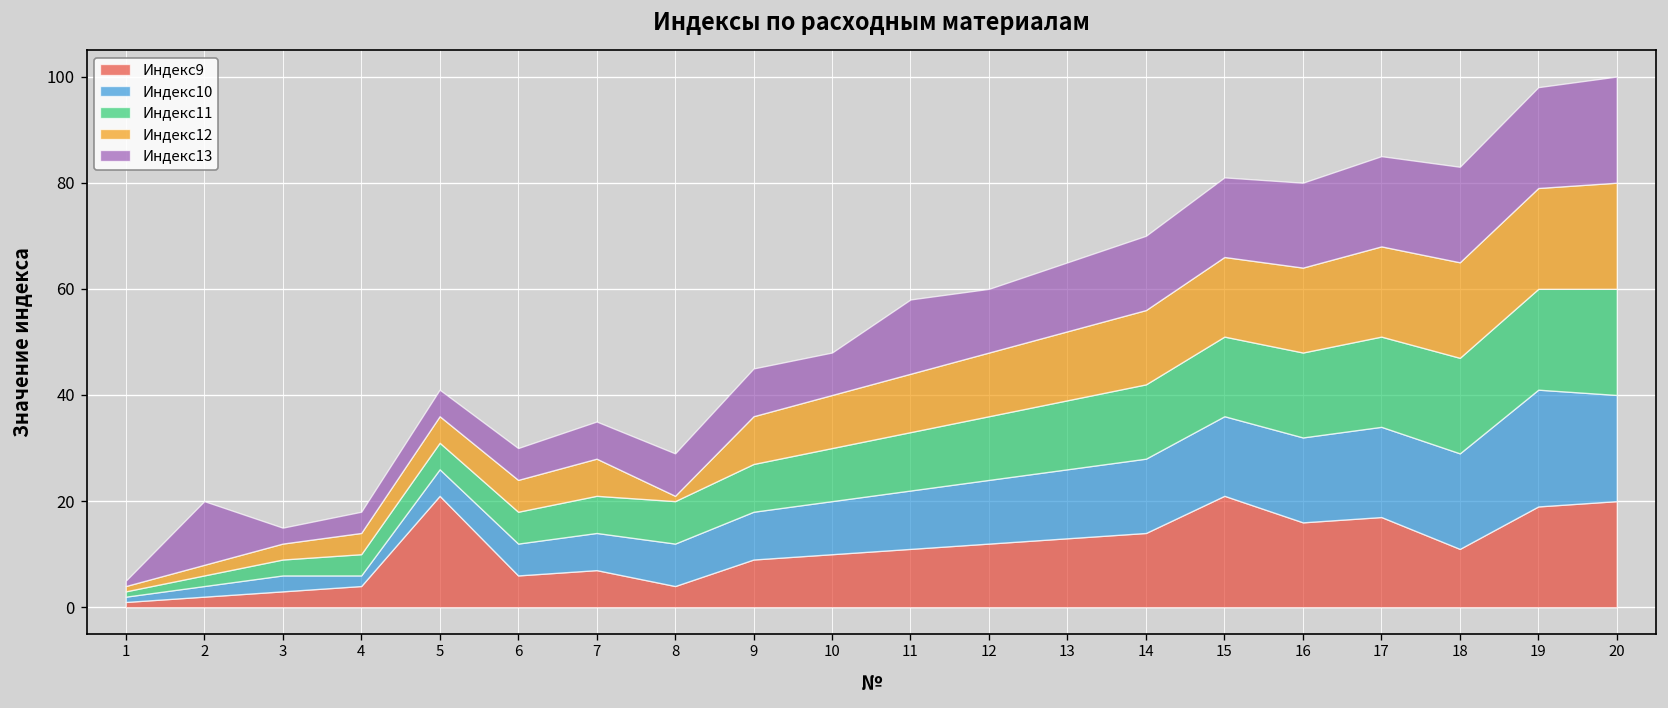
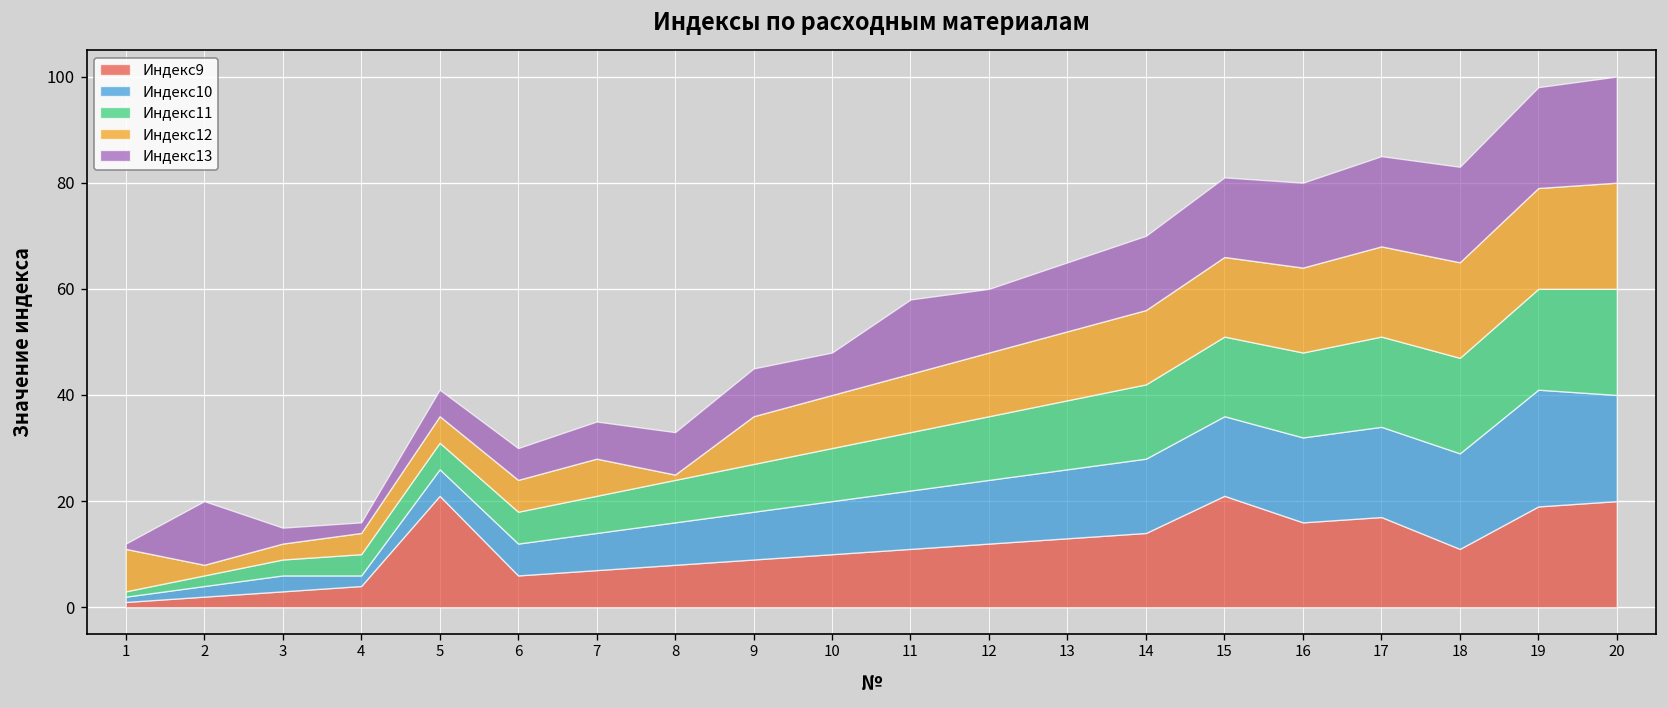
Индекс12, 1: 1 -> 8
Индекс13, 4: 4 -> 2
Индекс9, 8: 4 -> 8
